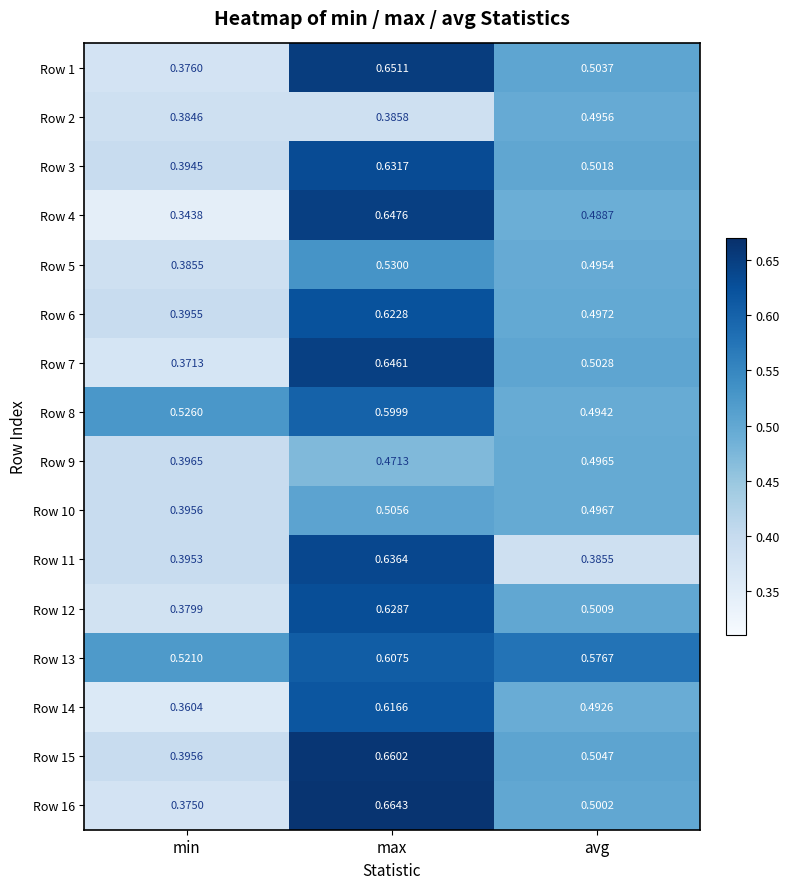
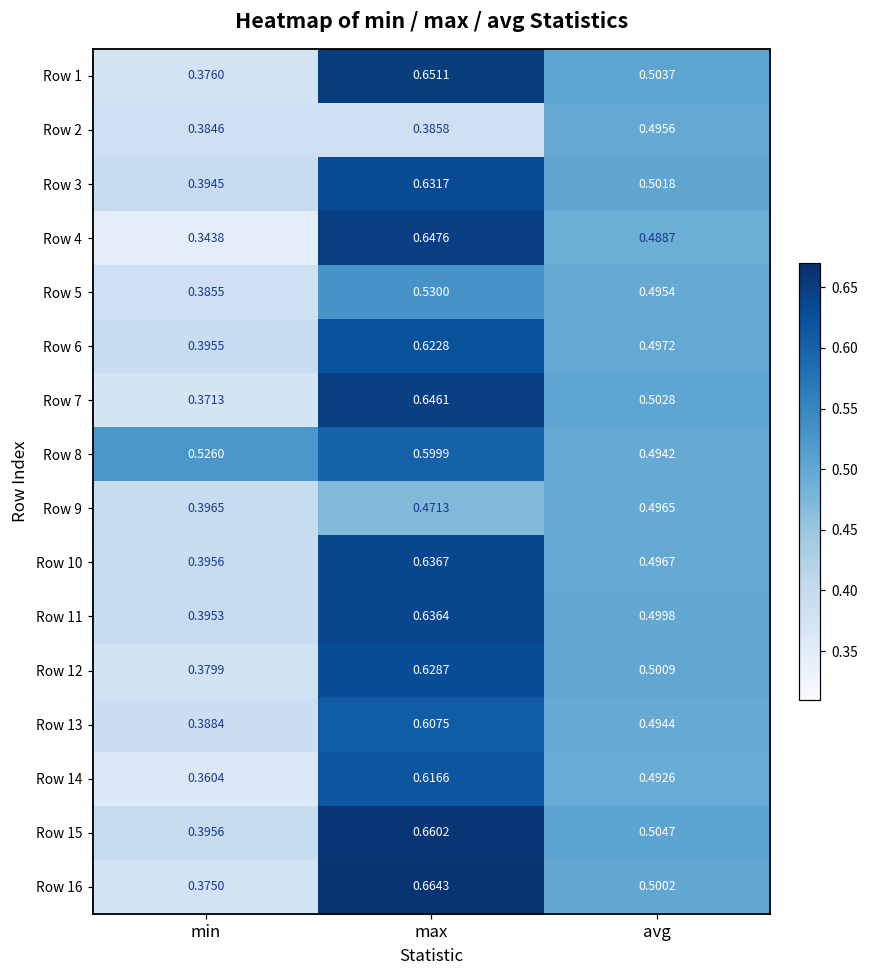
Row 10, max: 0.5056 -> 0.6367
Row 11, avg: 0.3855 -> 0.4998
Row 13, min: 0.5210 -> 0.3884
Row 13, avg: 0.5767 -> 0.4944
